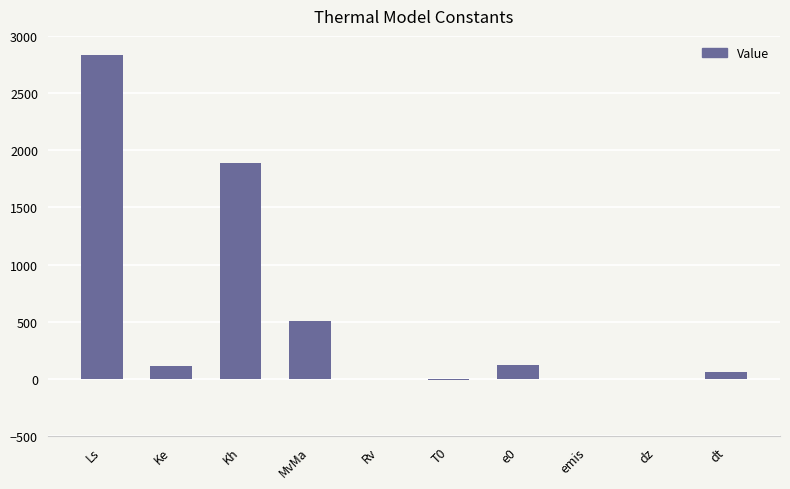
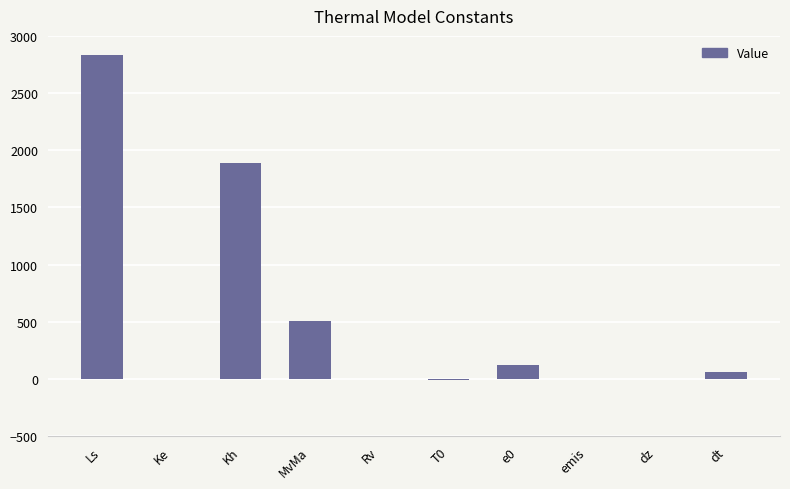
Ke: 110 -> 0
